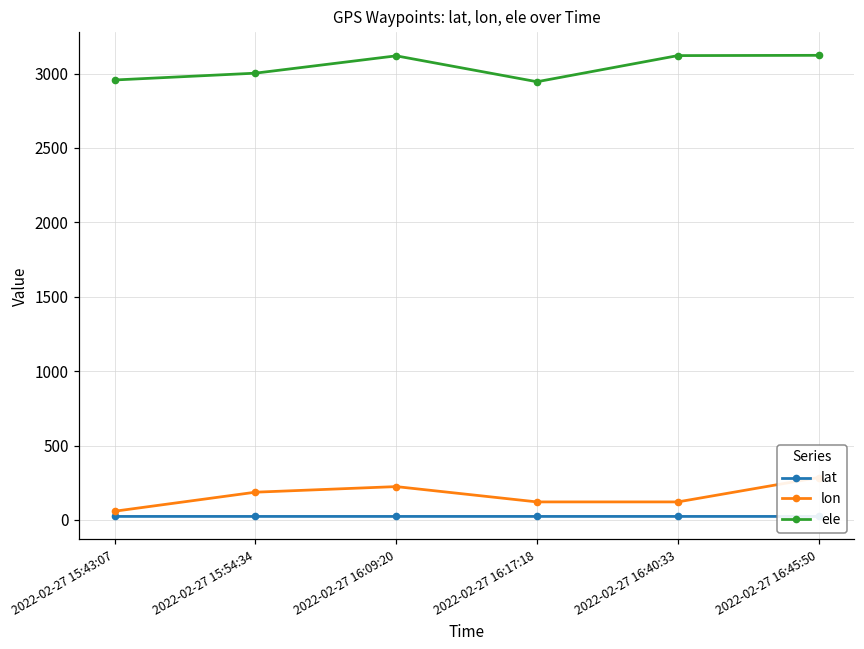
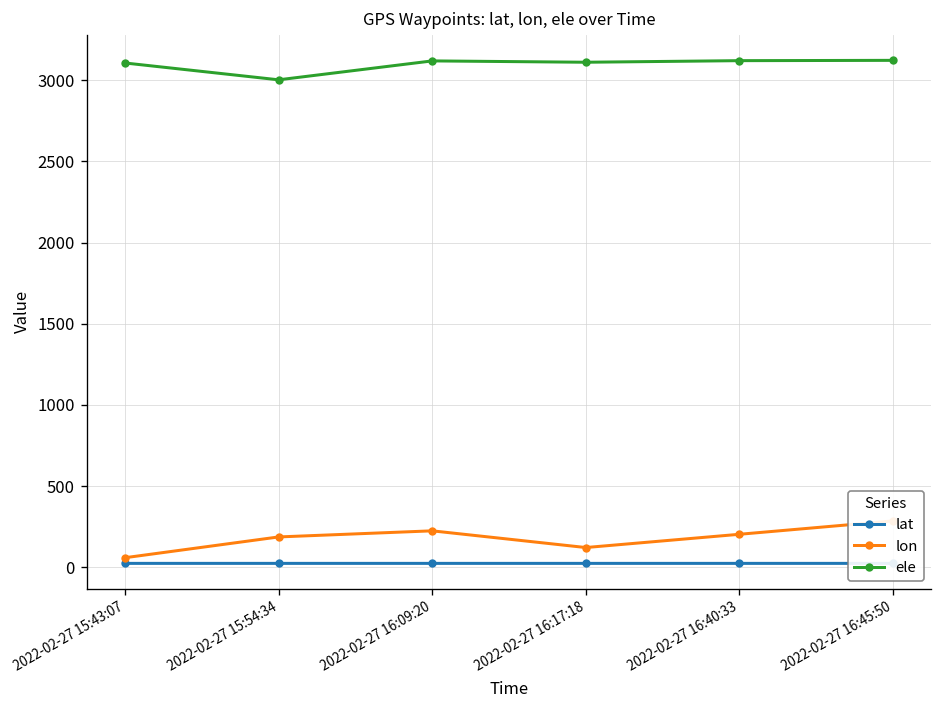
ele, 2022-02-27 15:43:07: 2960 -> 3110
ele, 2022-02-27 16:17:18: 2940 -> 3110
lon, 2022-02-27 16:40:33: 120 -> 200
